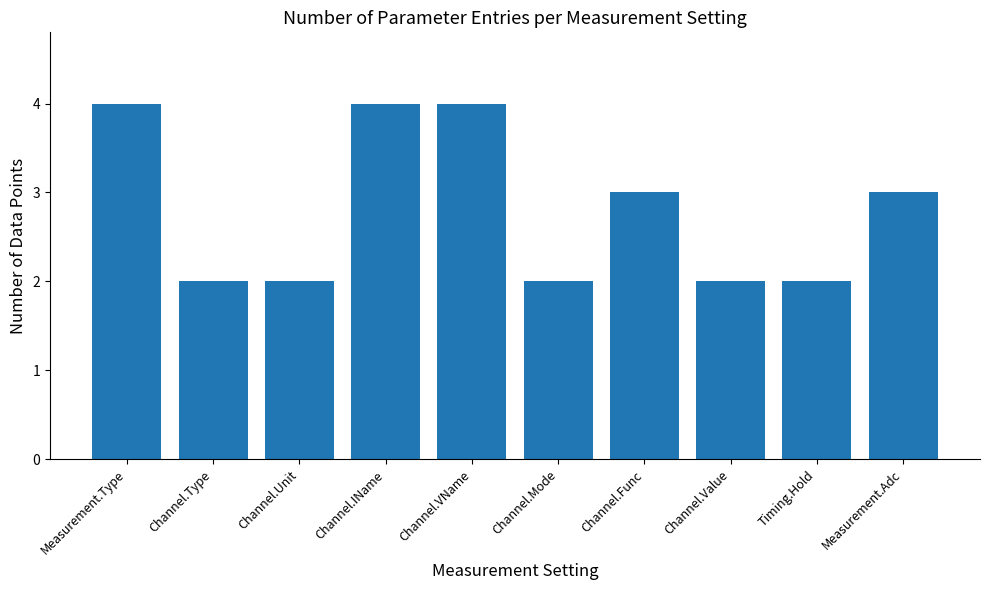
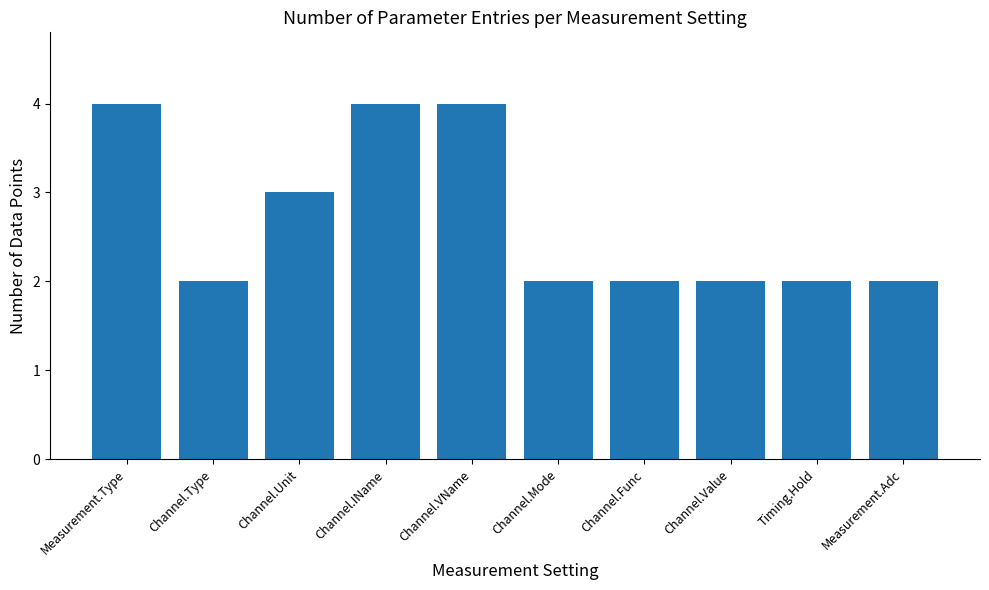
Channel.Unit: 2 -> 3
Channel.Func: 3 -> 2
Measurement.Adc: 3 -> 2
